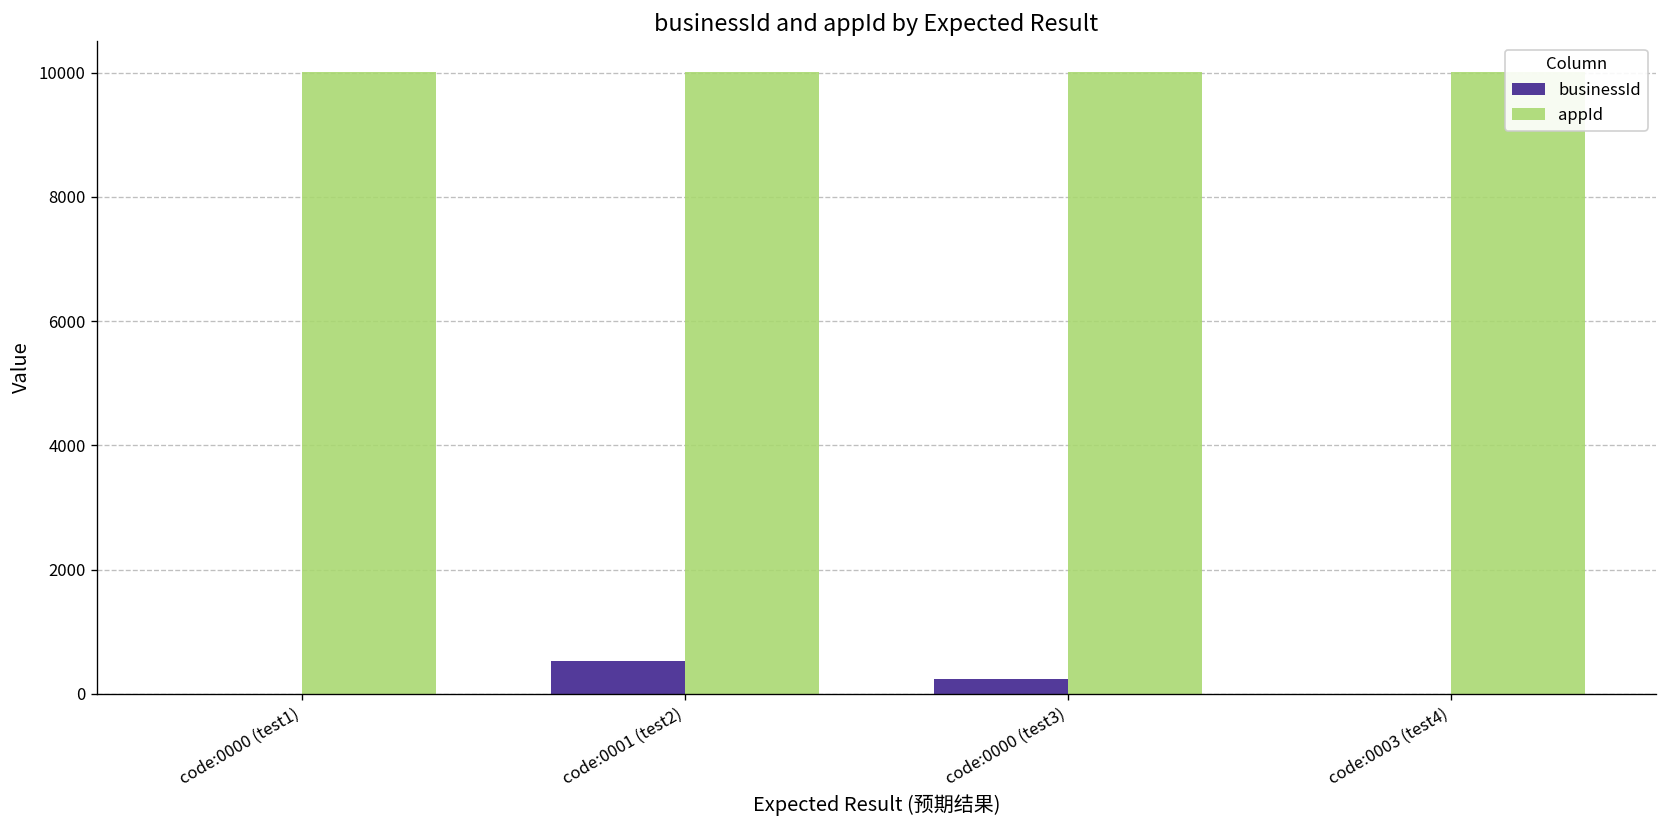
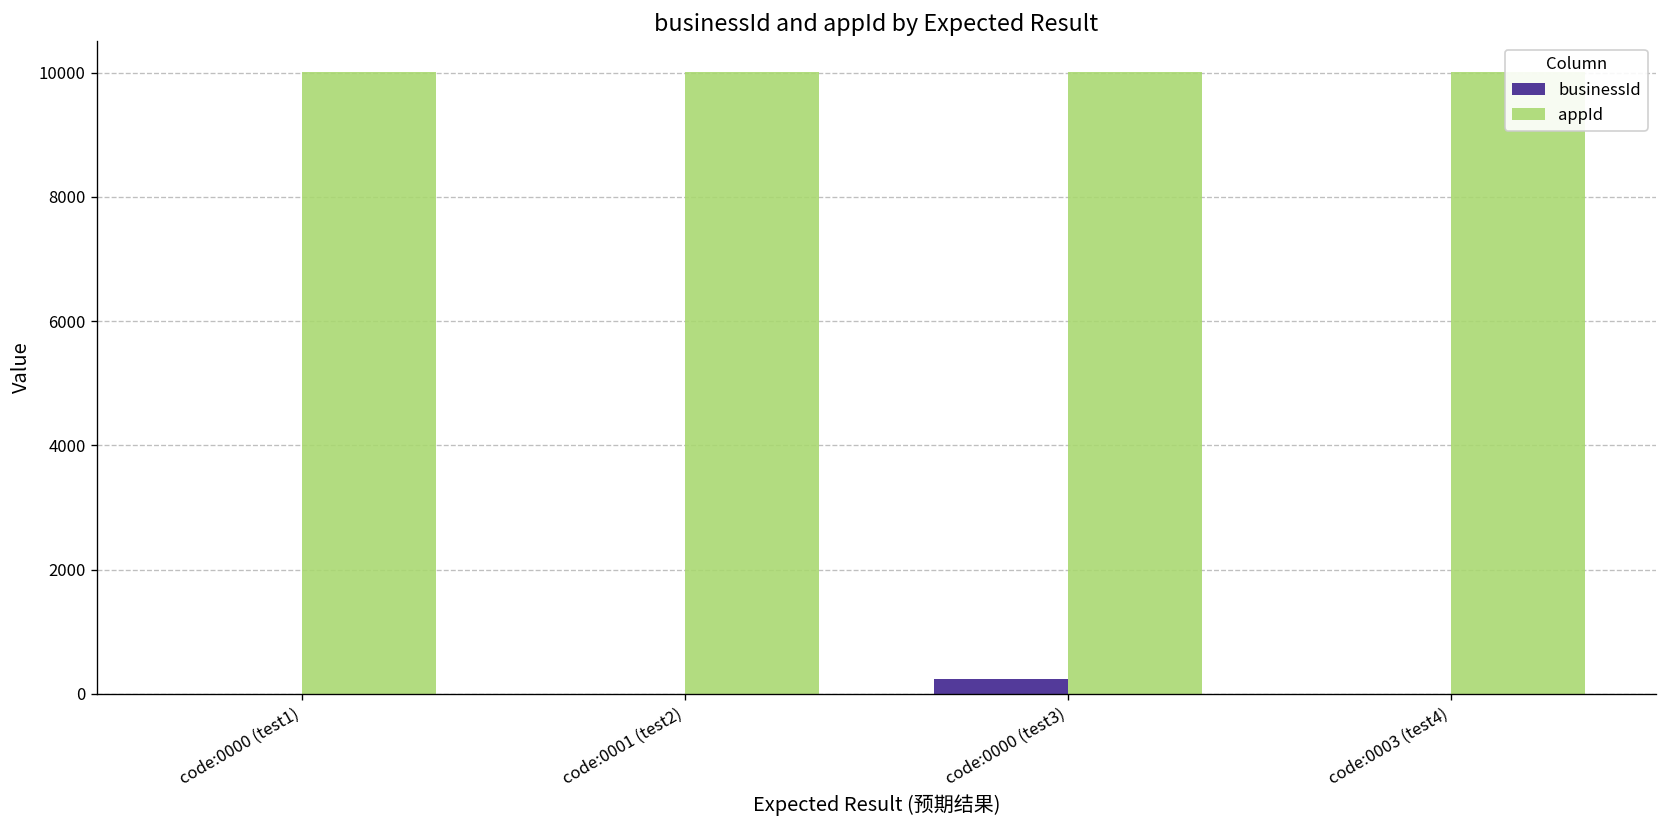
businessId, code:0001 (test2): 500 -> 0
